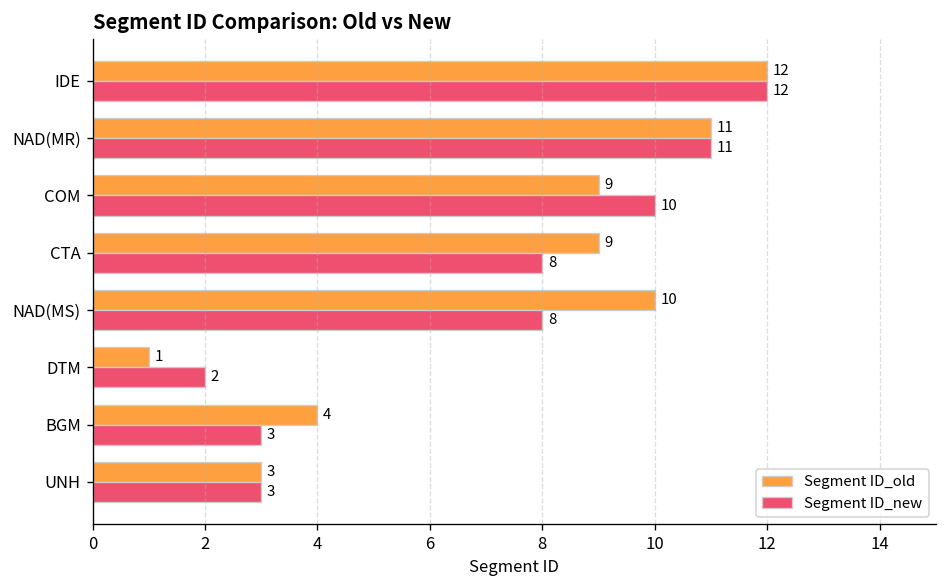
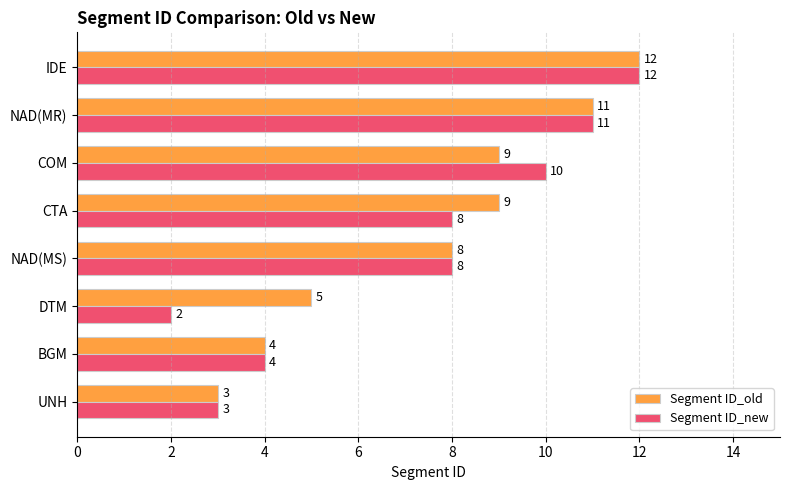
Segment ID_old, NAD(MS): 10 -> 8
Segment ID_old, DTM: 1 -> 5
Segment ID_new, BGM: 3 -> 4
